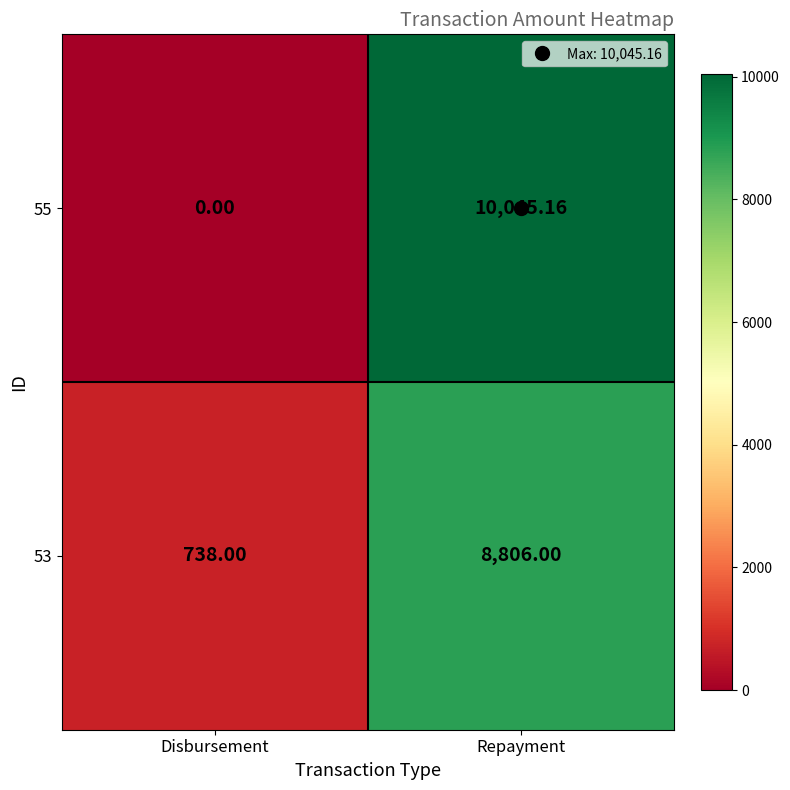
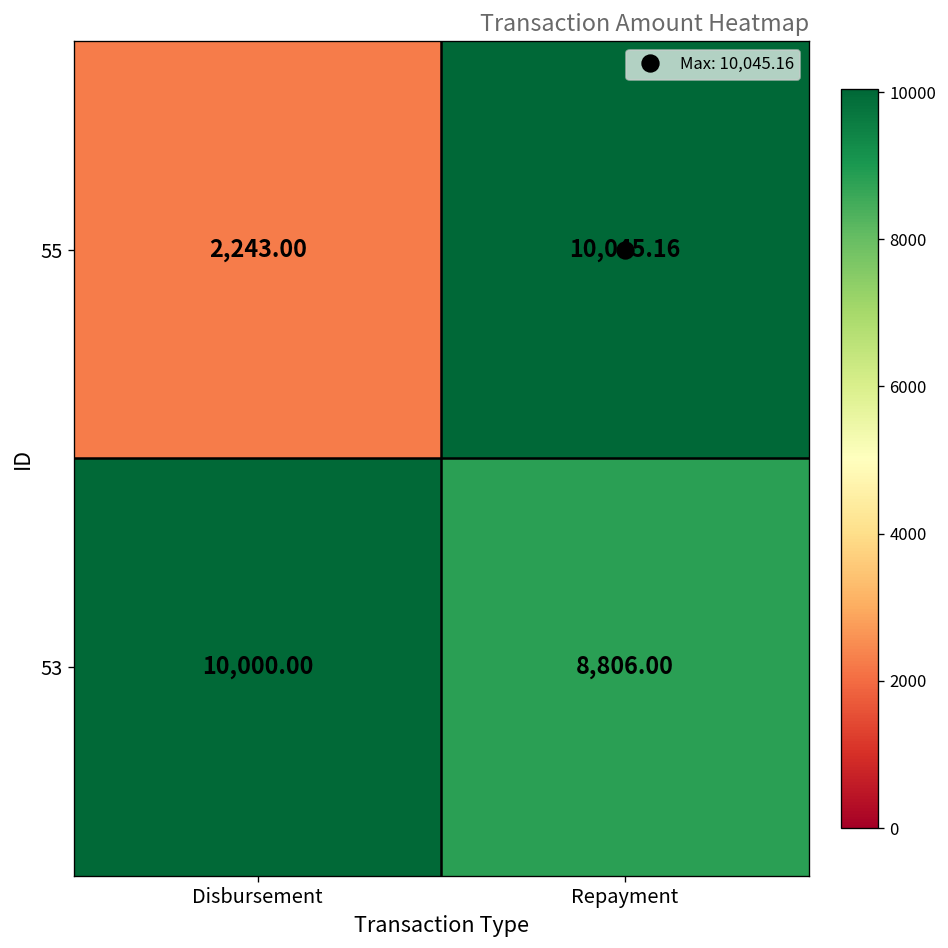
55, Disbursement: 0.00 -> 2,243.00
53, Disbursement: 738.00 -> 10,000.00
